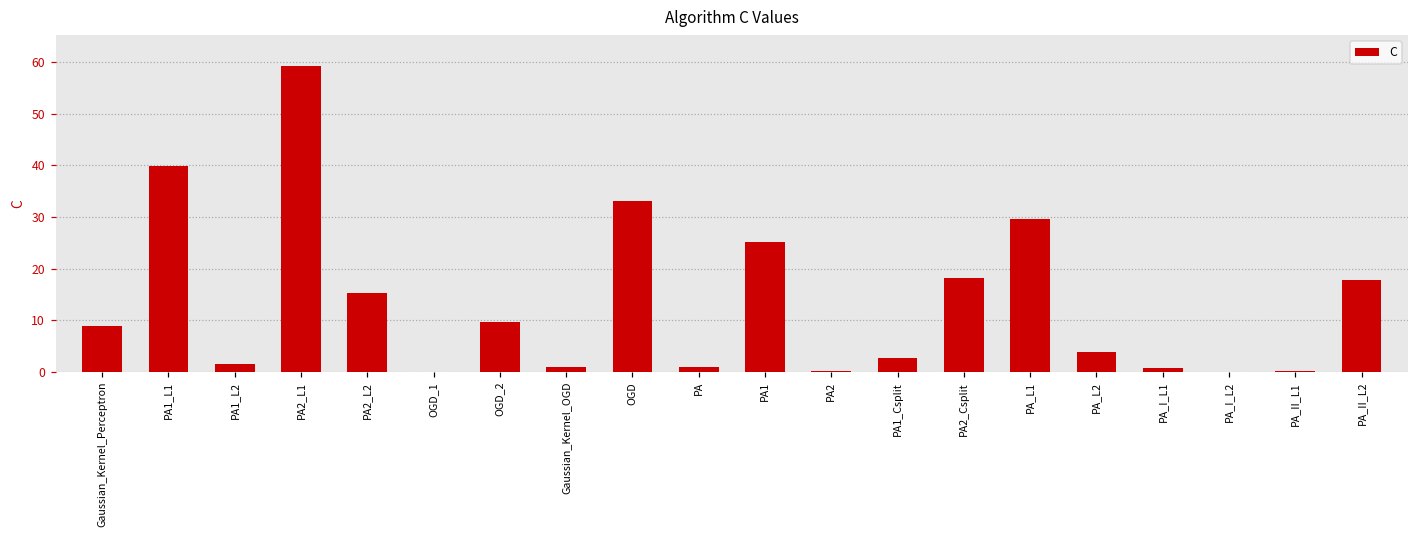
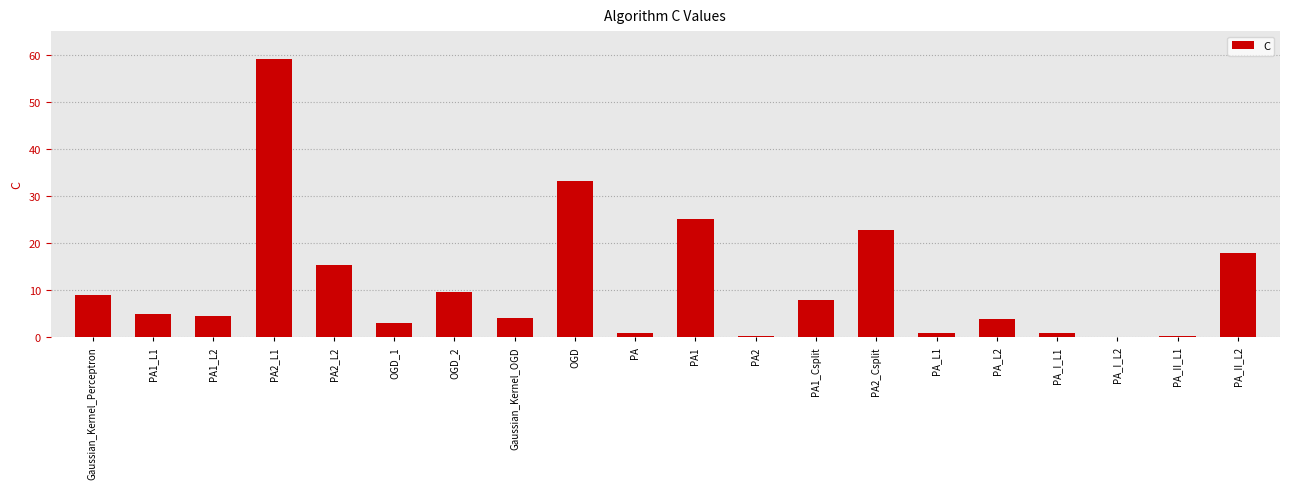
PA1_L1: 40 -> 5
PA1_L2: 2 -> 4
OGD_1: 0 -> 3
Gaussian_Kernel_OGD: 1 -> 4
PA1_Csplit: 3 -> 8
PA2_Csplit: 18 -> 23
PA_L1: 30 -> 1
